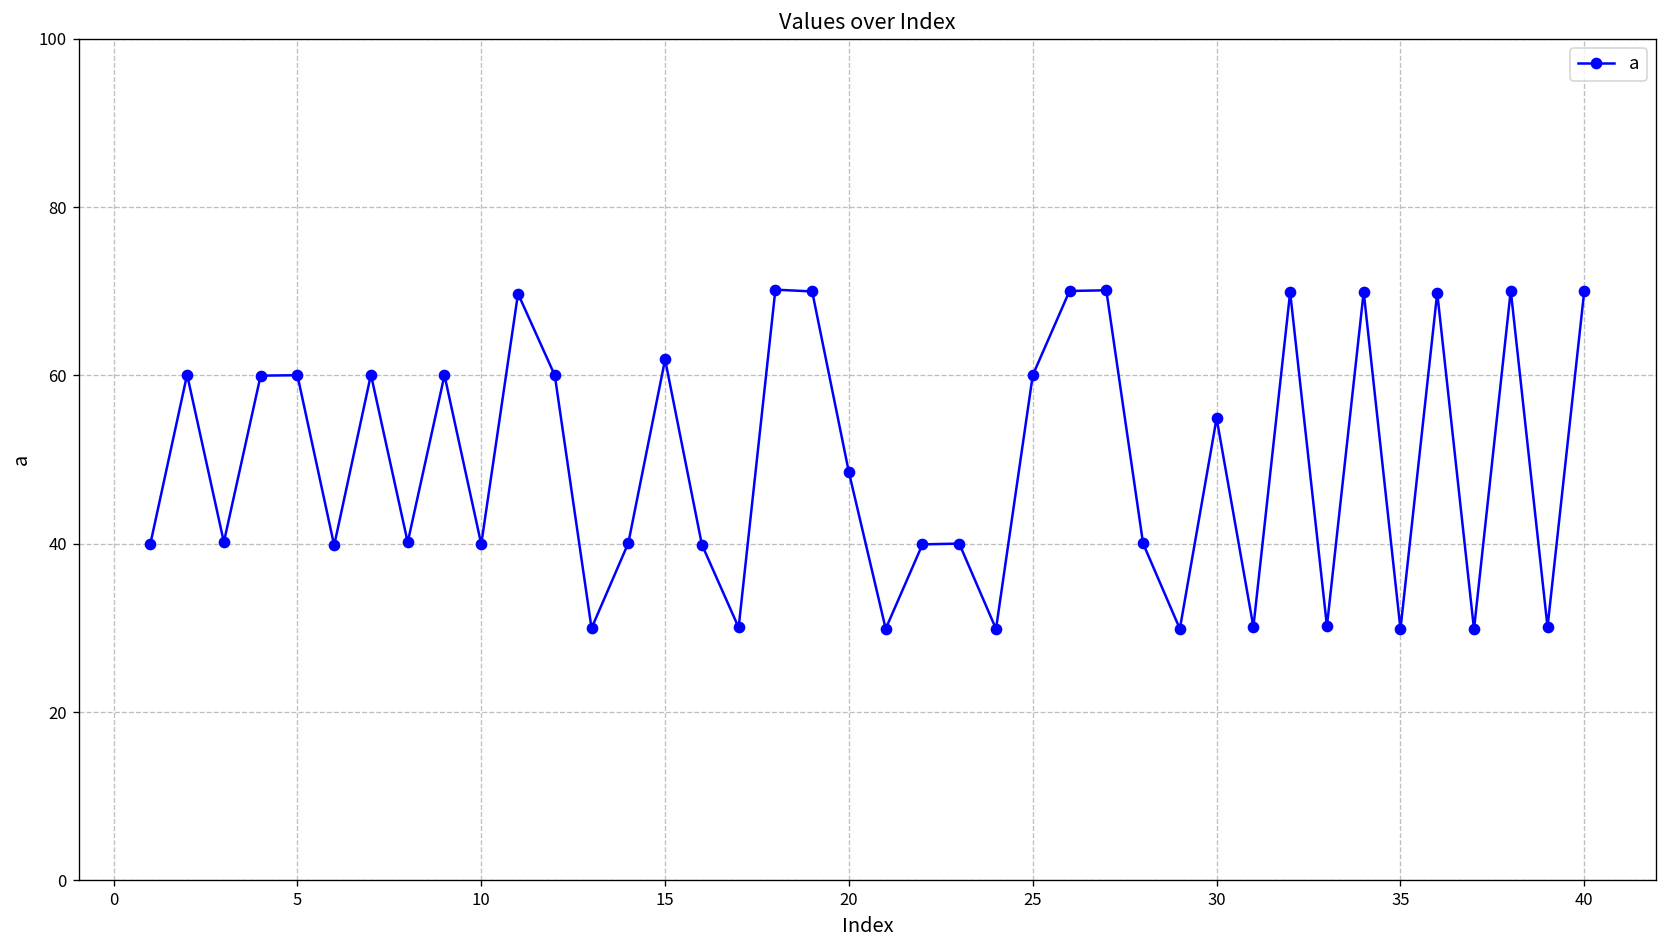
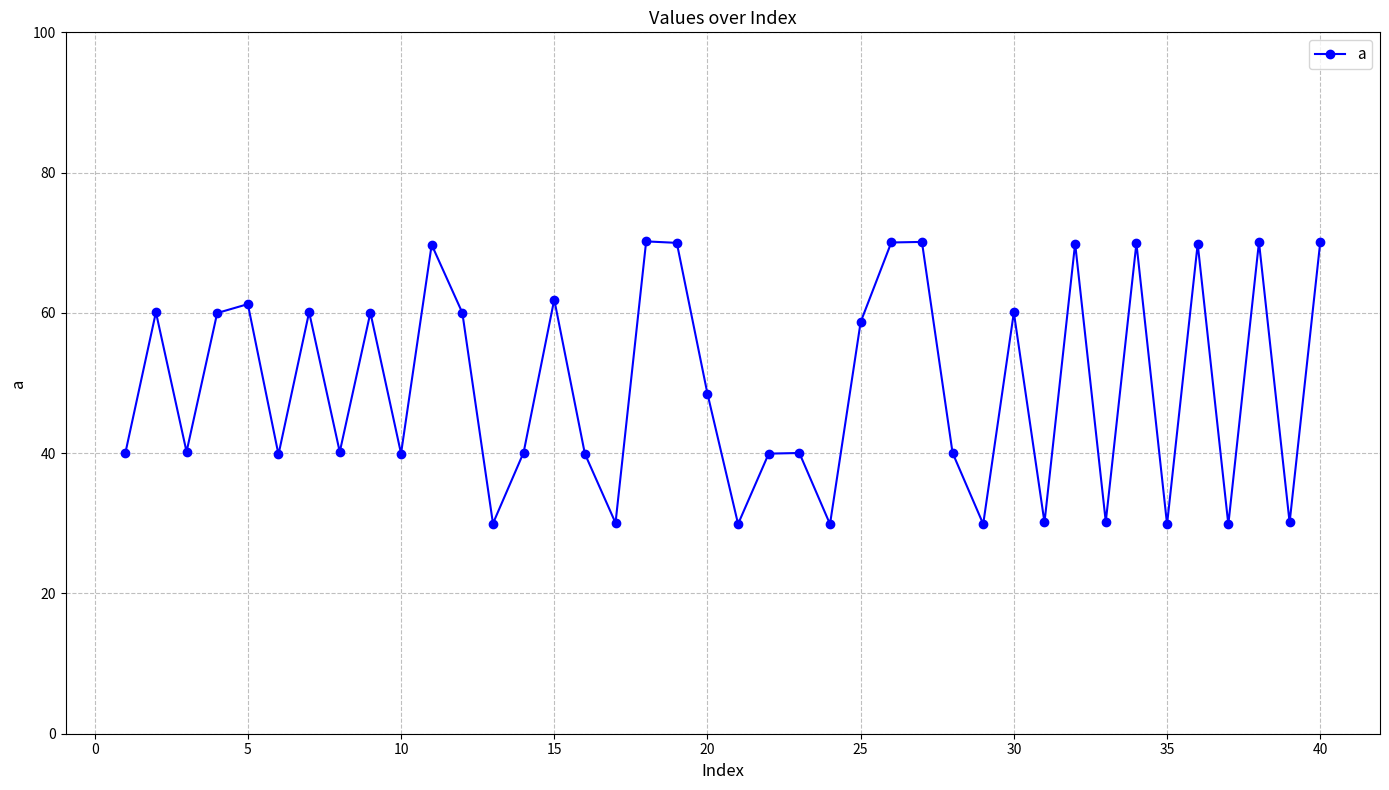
5: 60 -> 61
25: 60 -> 59
30: 55 -> 60
